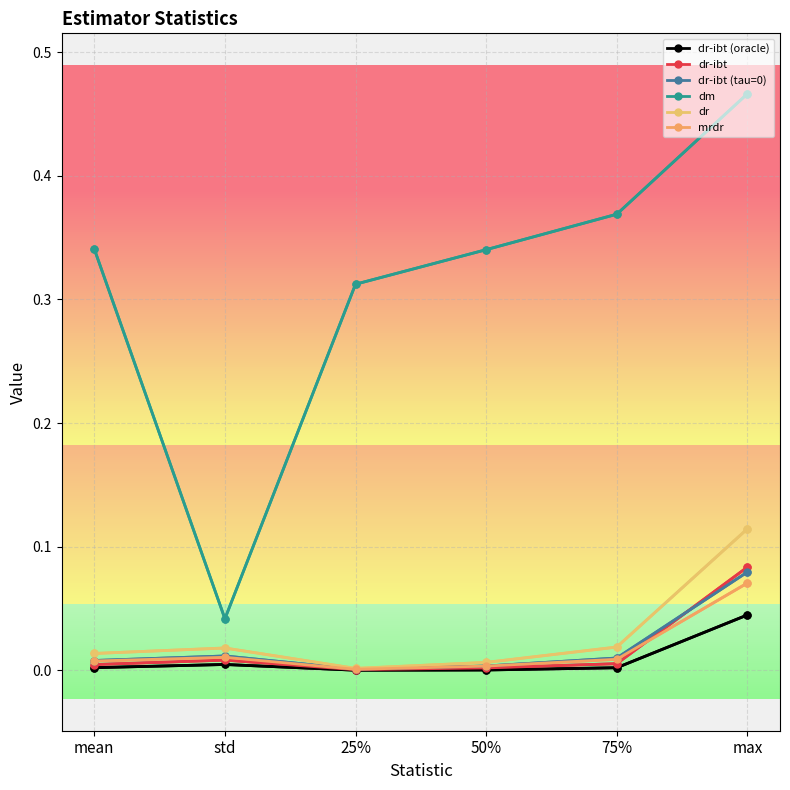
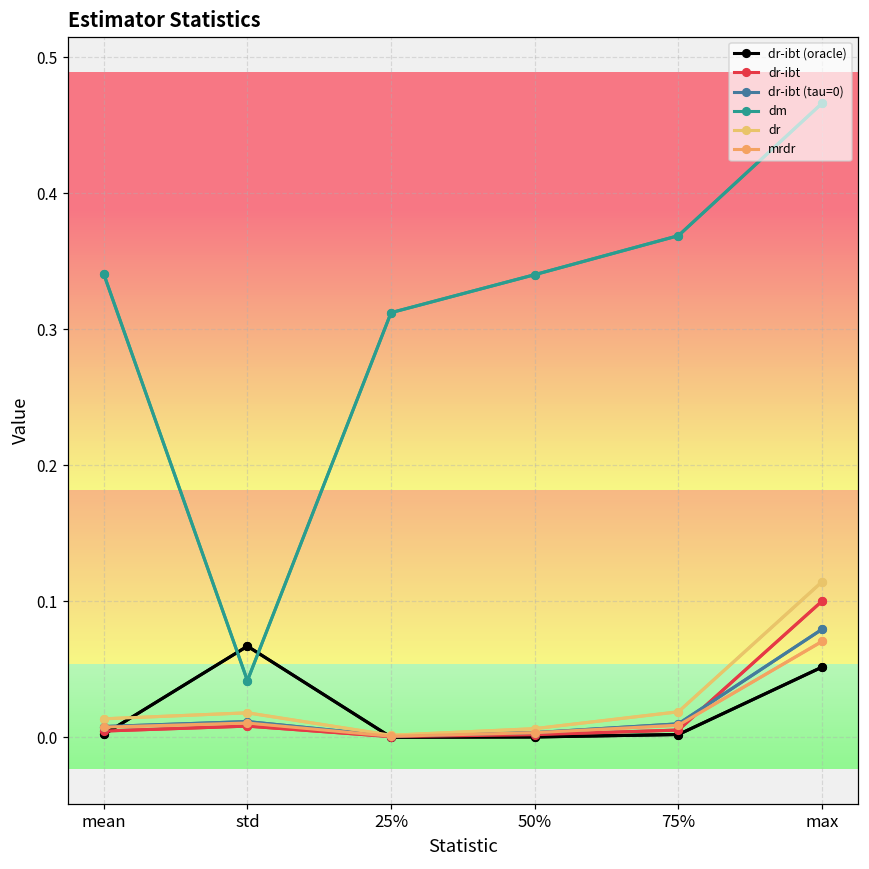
dr-ibt (oracle), std: 0.005 -> 0.067
dr-ibt (oracle), max: 0.045 -> 0.052
dr-ibt, max: 0.083 -> 0.100
